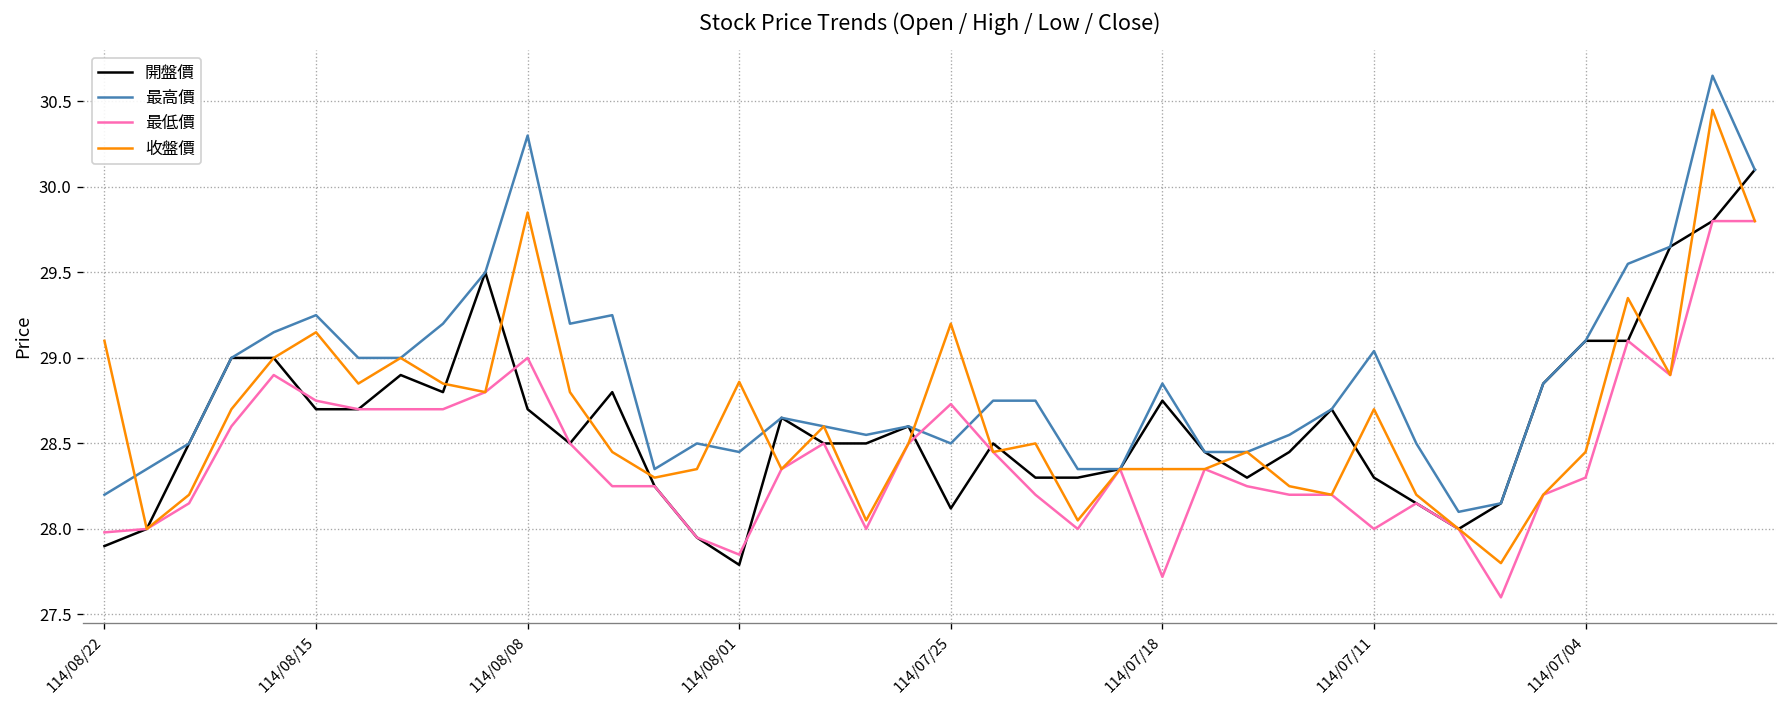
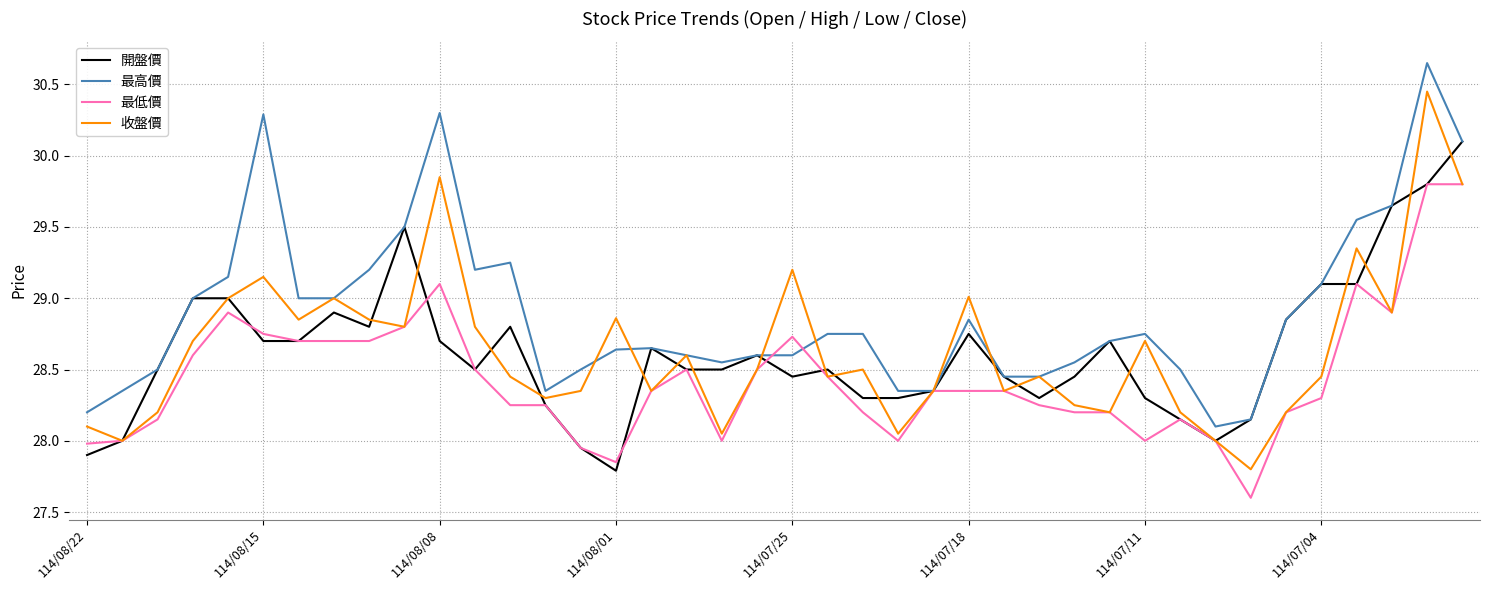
收盤價, 114/08/22: 29.1 -> 28.1
最高價, 114/08/15: 29.25 -> 30.29
最低價, 114/08/08: 29.0 -> 29.1
最高價, 114/08/01: 28.45 -> 28.64
開盤價, 114/07/25: 28.12 -> 28.45
最高價, 114/07/25: 28.5 -> 28.6
最低價, 114/07/18: 27.72 -> 28.35
收盤價, 114/07/18: 28.35 -> 29.01
最高價, 114/07/11: 29.04 -> 28.75
